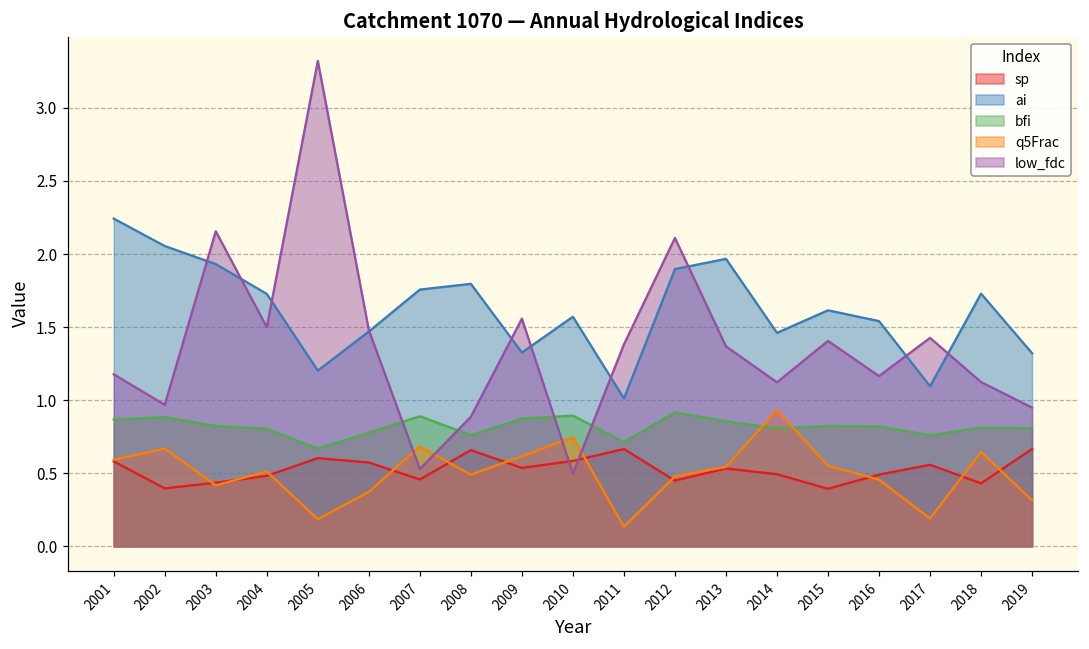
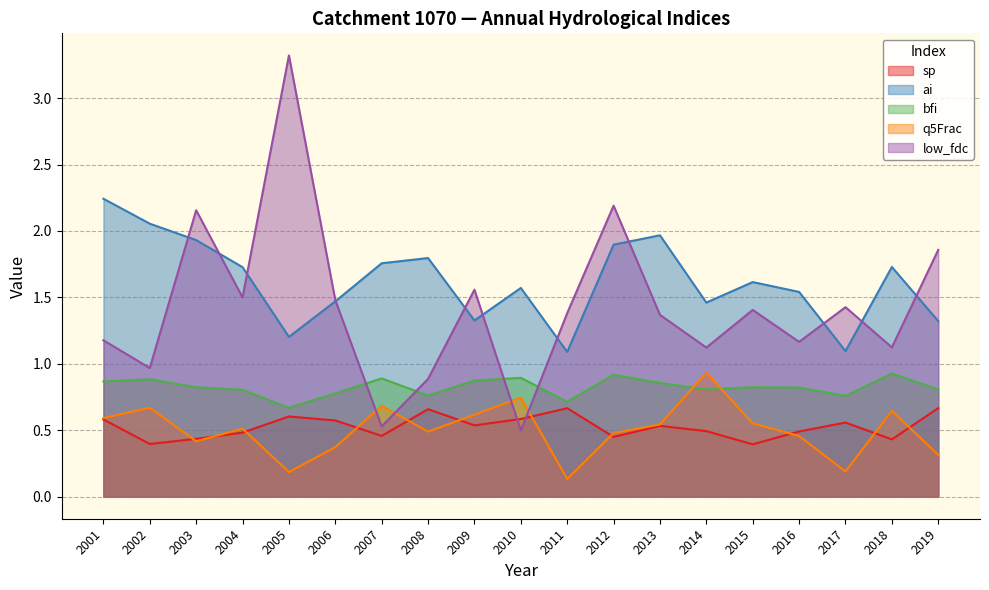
ai, 2011: 1.01 -> 1.09
low_fdc, 2012: 2.11 -> 2.19
bfi, 2018: 0.81 -> 0.93
low_fdc, 2019: 0.95 -> 1.86
